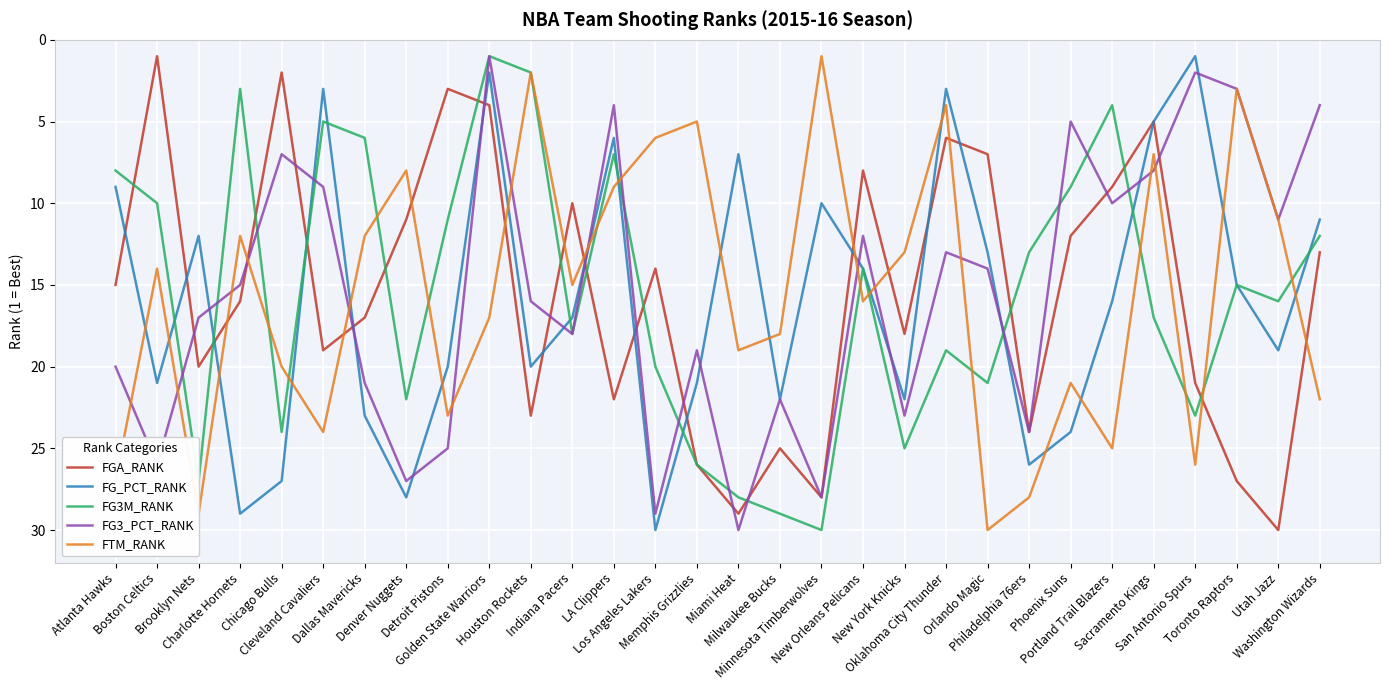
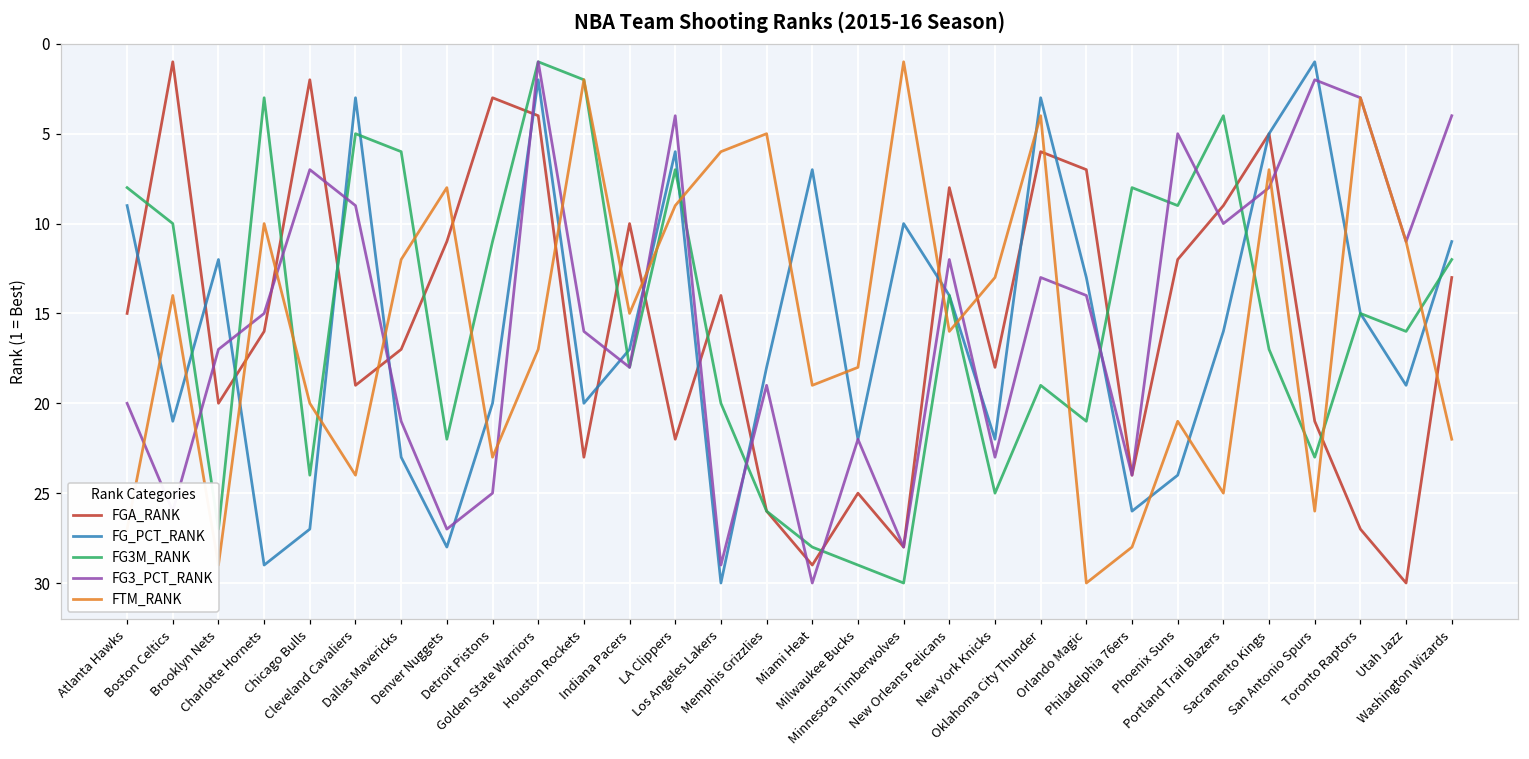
FTM_RANK, Charlotte Hornets: 12 -> 10
FG_PCT_RANK, Memphis Grizzlies: 21 -> 18
FG3M_RANK, Philadelphia 76ers: 13 -> 8
